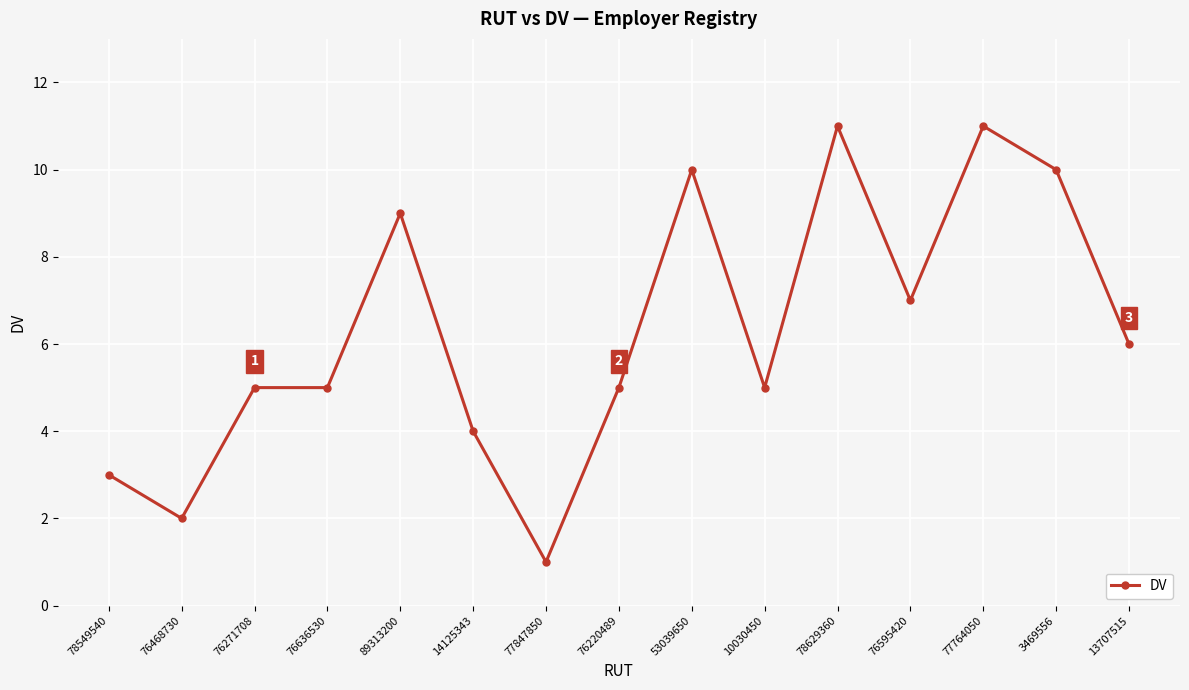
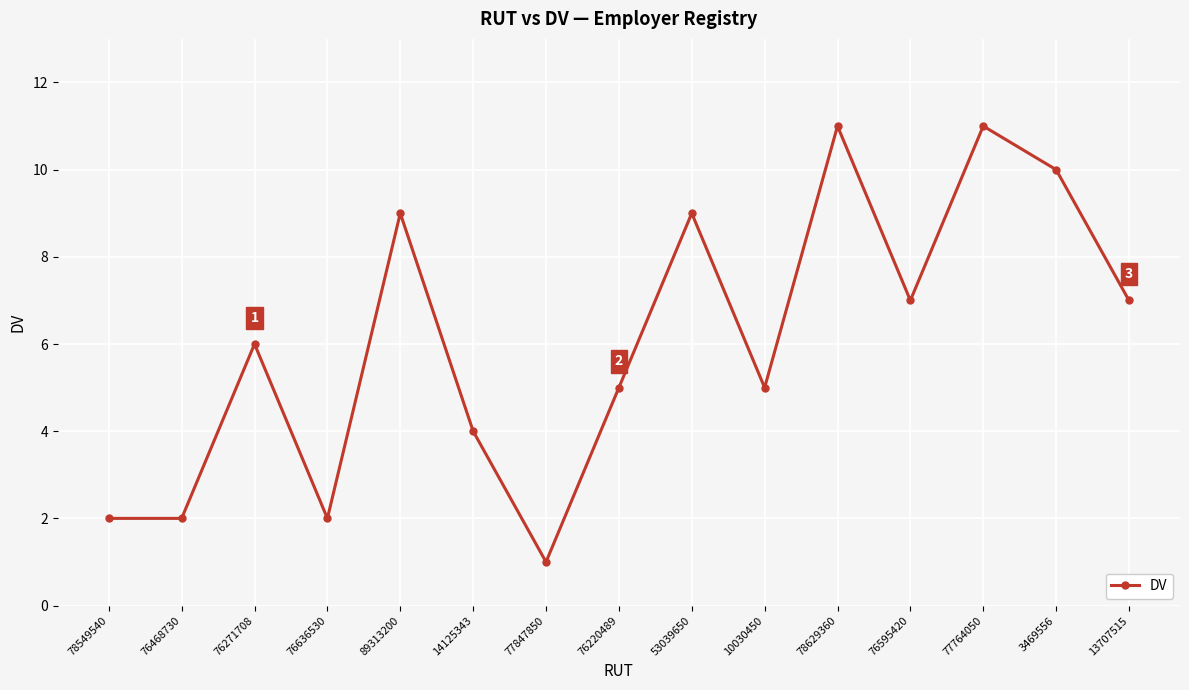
78549540: 3 -> 2
76271708: 5 -> 6
76636530: 5 -> 2
53039650: 10 -> 9
13707515: 6 -> 7
